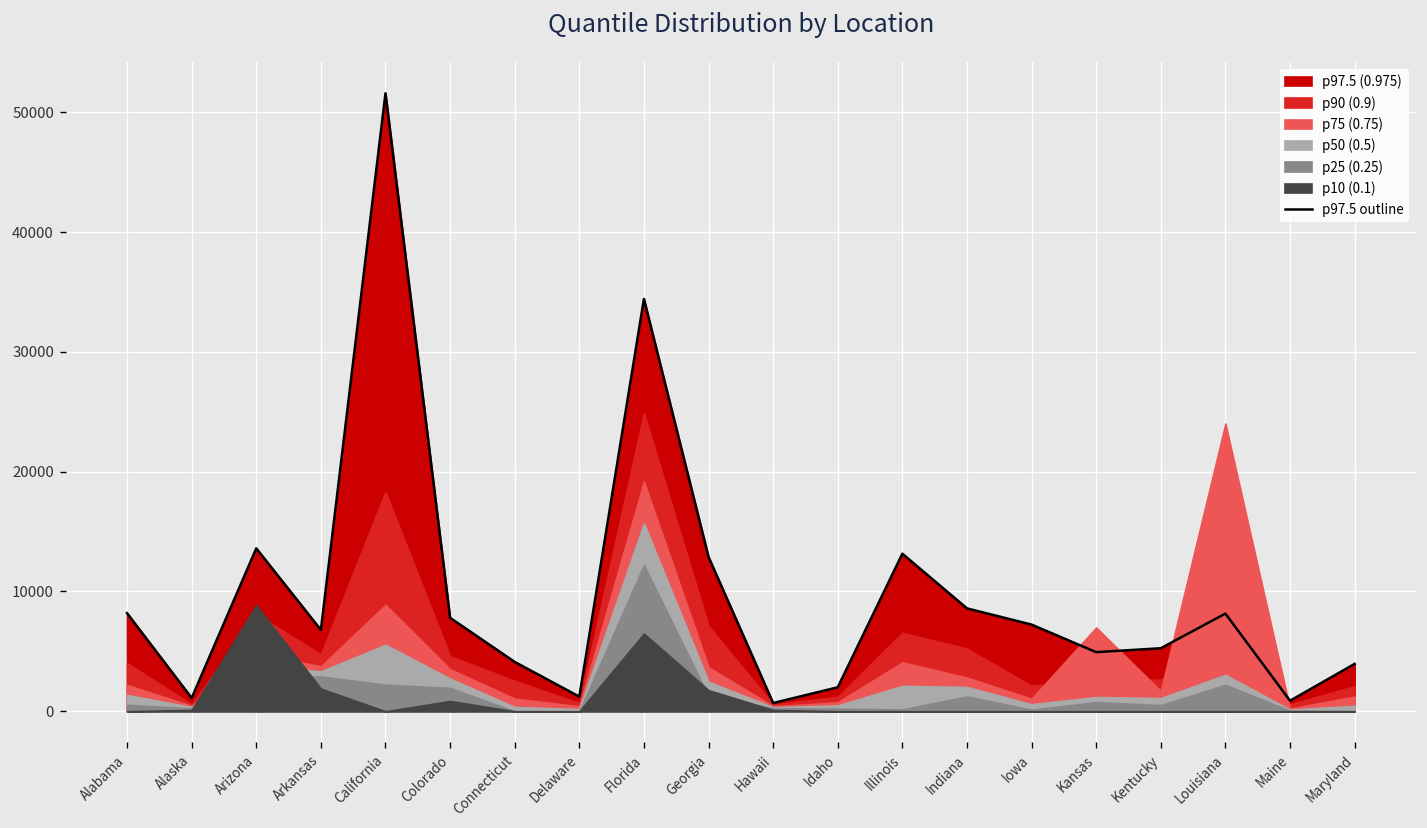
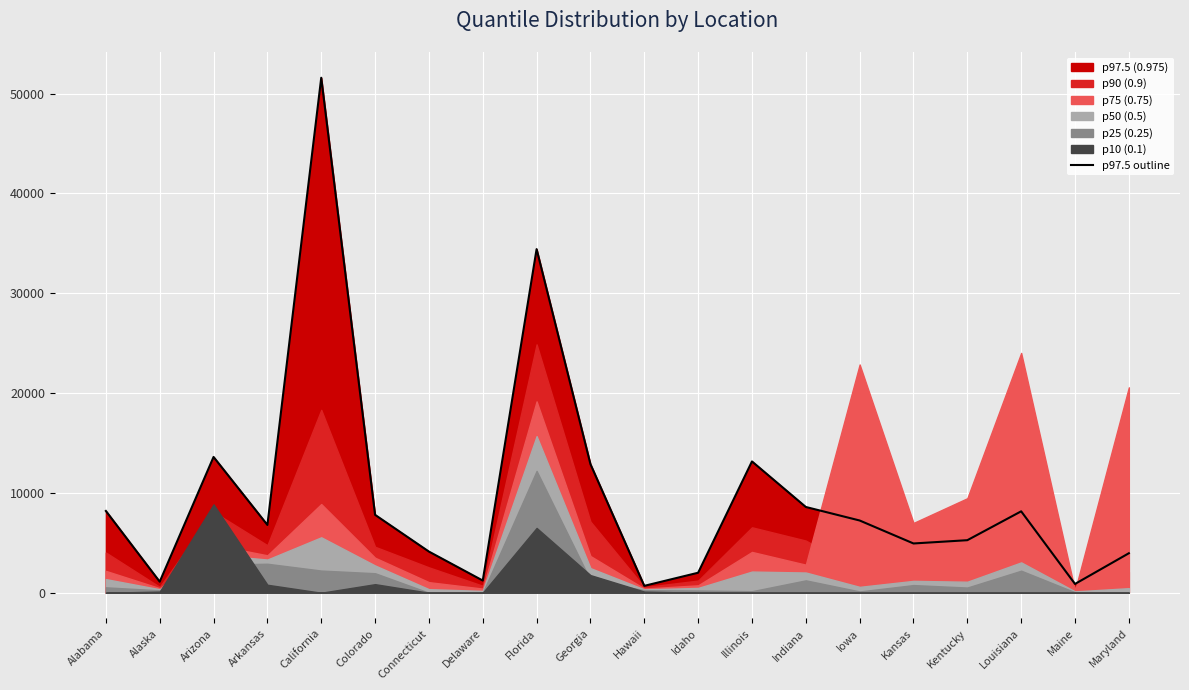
p10 (0.1), Arkansas: 2000 -> 1000
p75 (0.75), Iowa: 1000 -> 23000
p75 (0.75), Kentucky: 2000 -> 9000
p75 (0.75), Maryland: 1000 -> 21000
